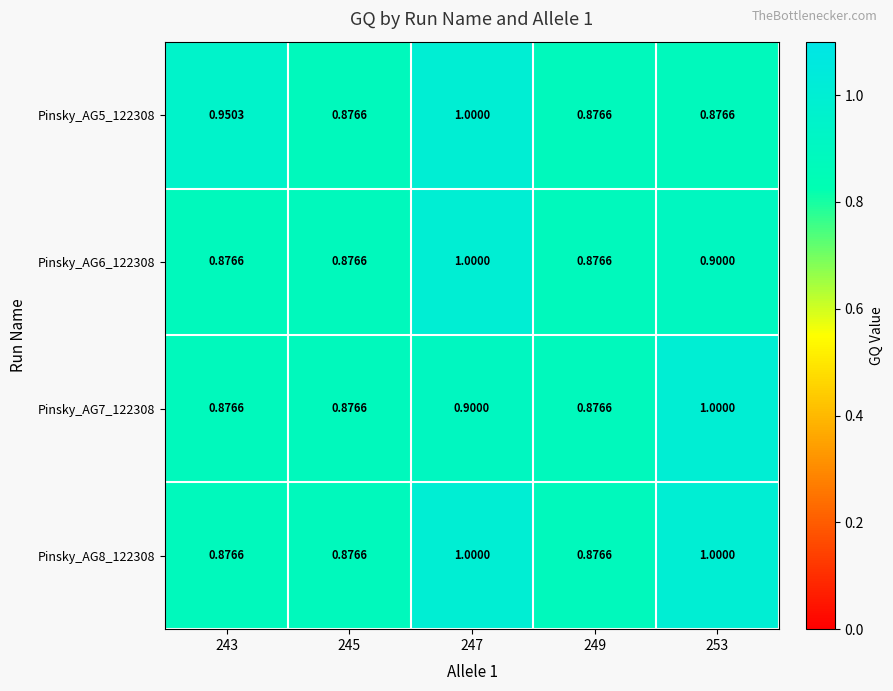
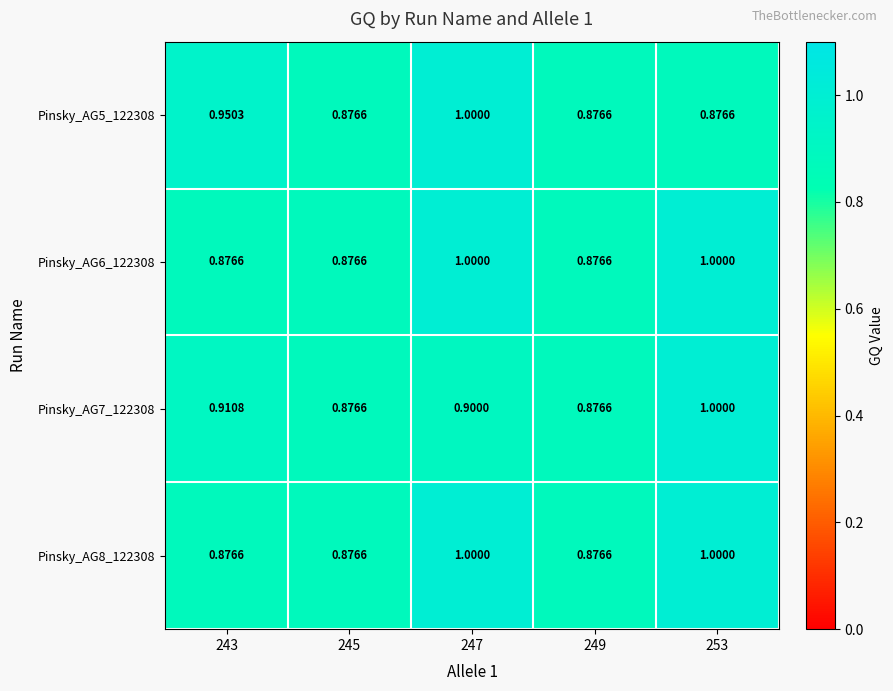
Pinsky_AG6_122308, 253: 0.9000 -> 1.0000
Pinsky_AG7_122308, 243: 0.8766 -> 0.9108
